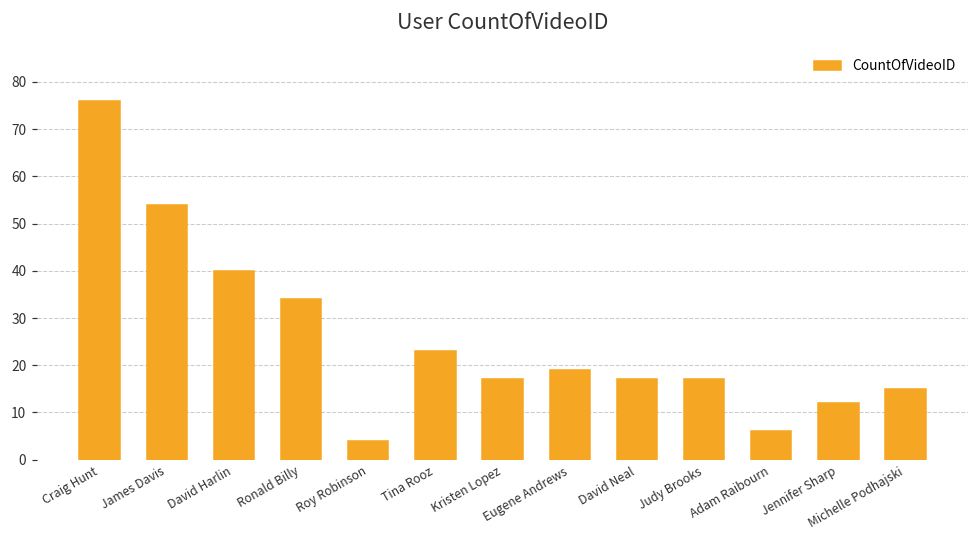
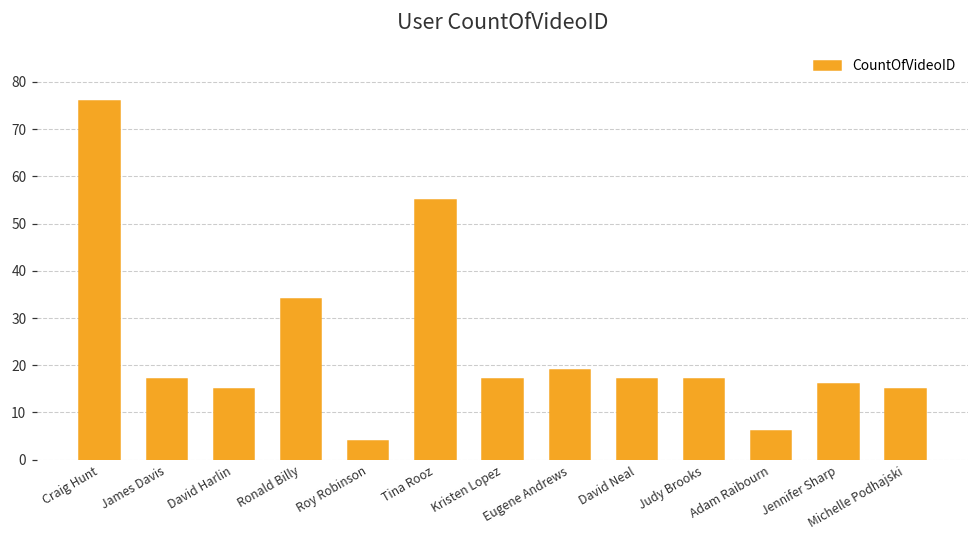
James Davis: 54 -> 17
David Harlin: 40 -> 15
Tina Rooz: 23 -> 55
Jennifer Sharp: 12 -> 16
